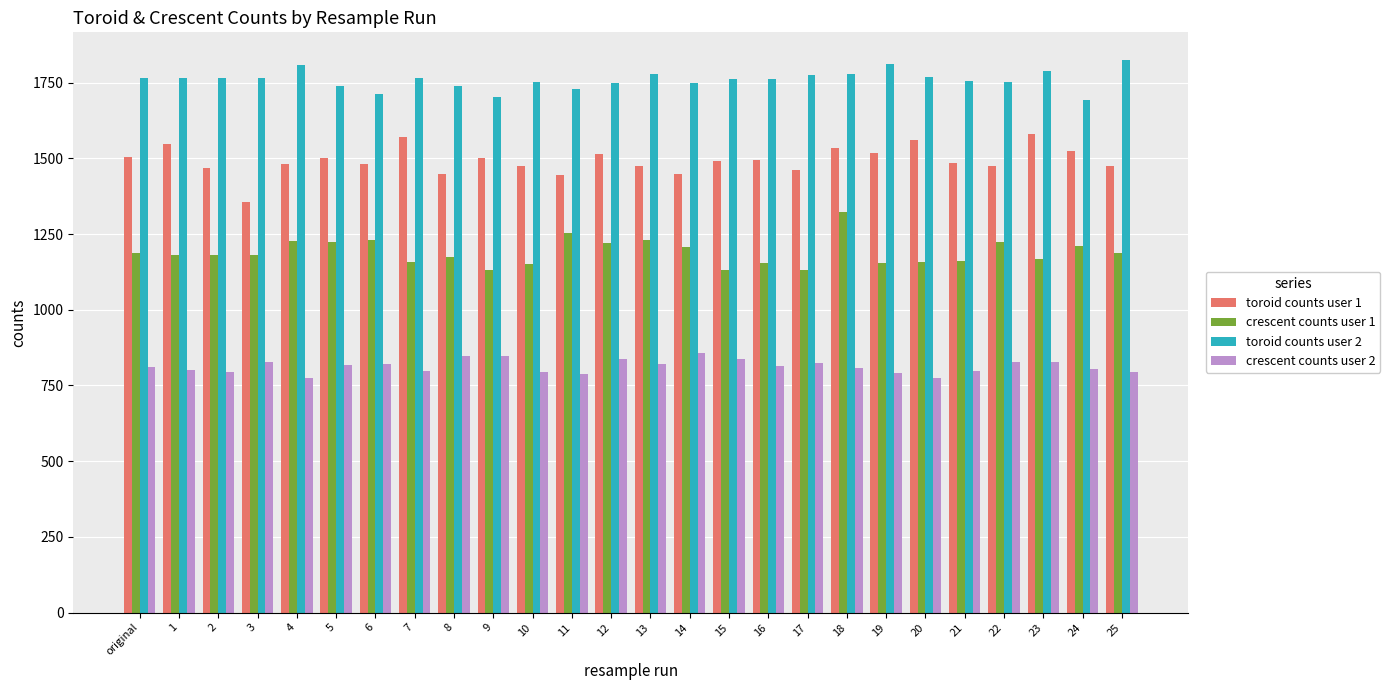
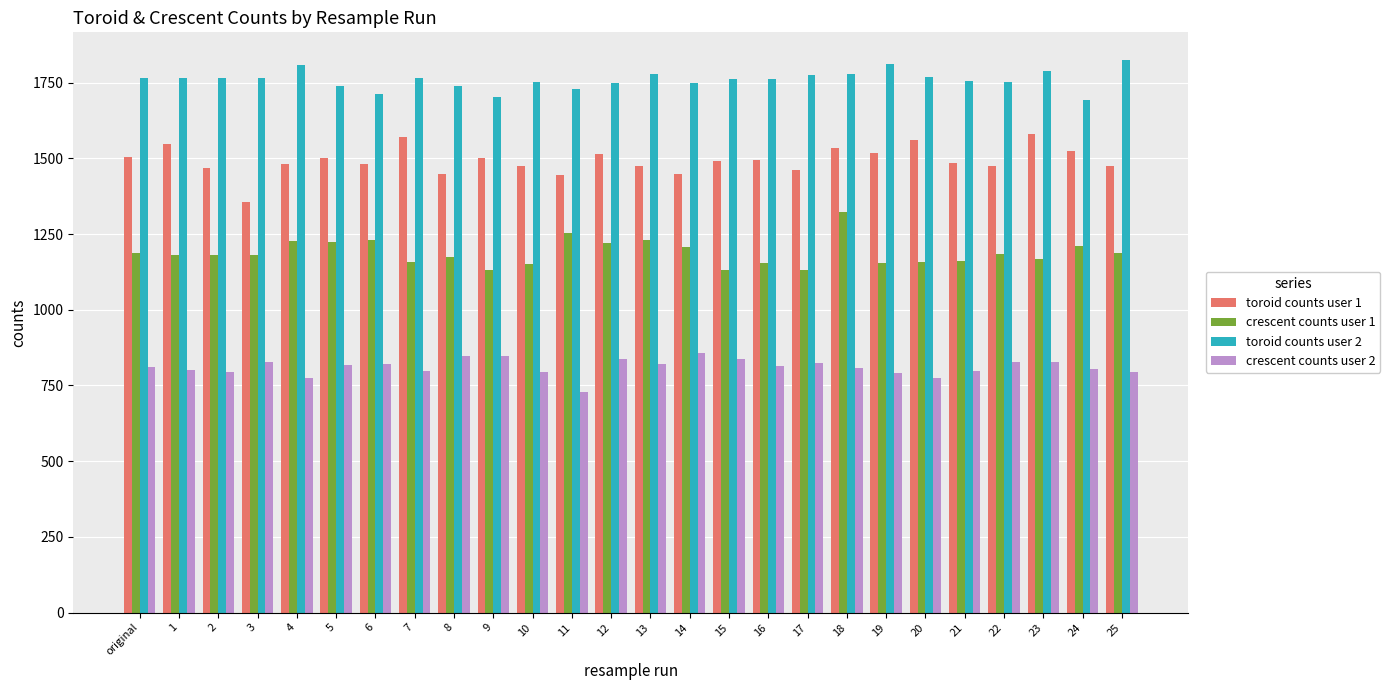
crescent counts user 2, 11: 790 -> 730
crescent counts user 1, 22: 1220 -> 1180
